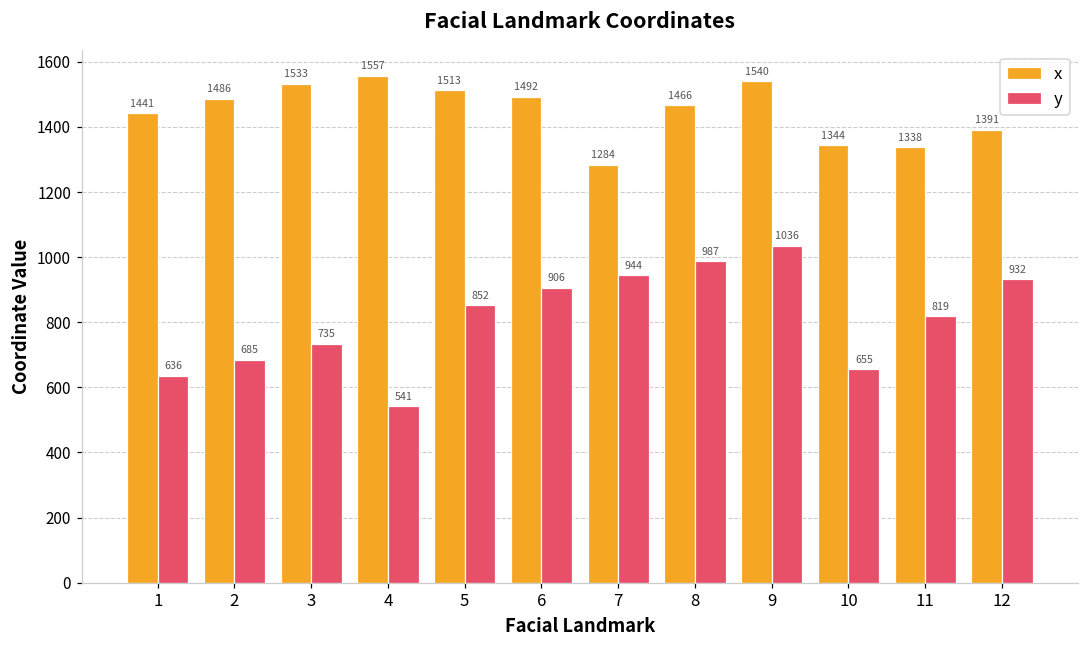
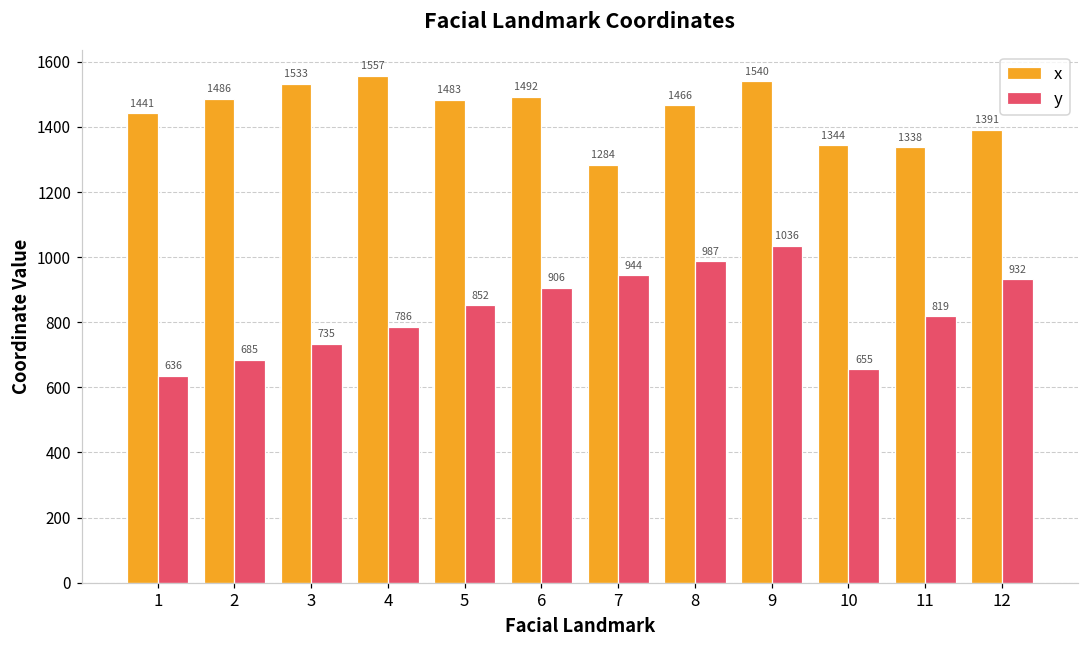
y, 4: 541 -> 786
x, 5: 1513 -> 1483
